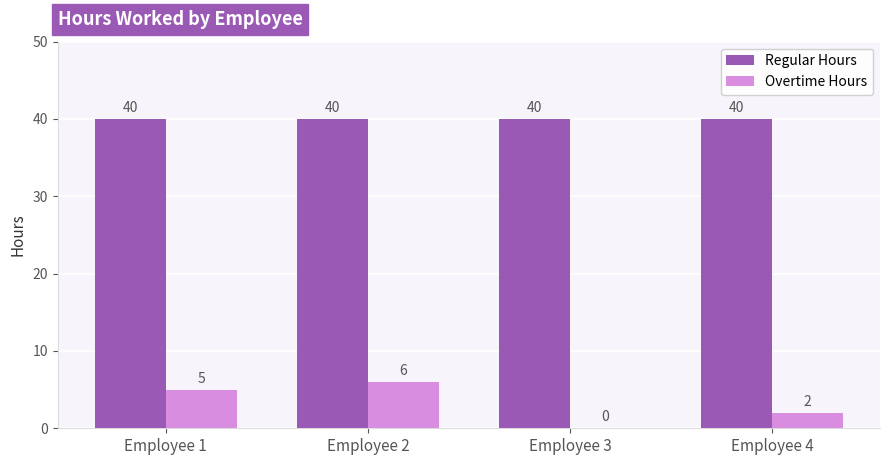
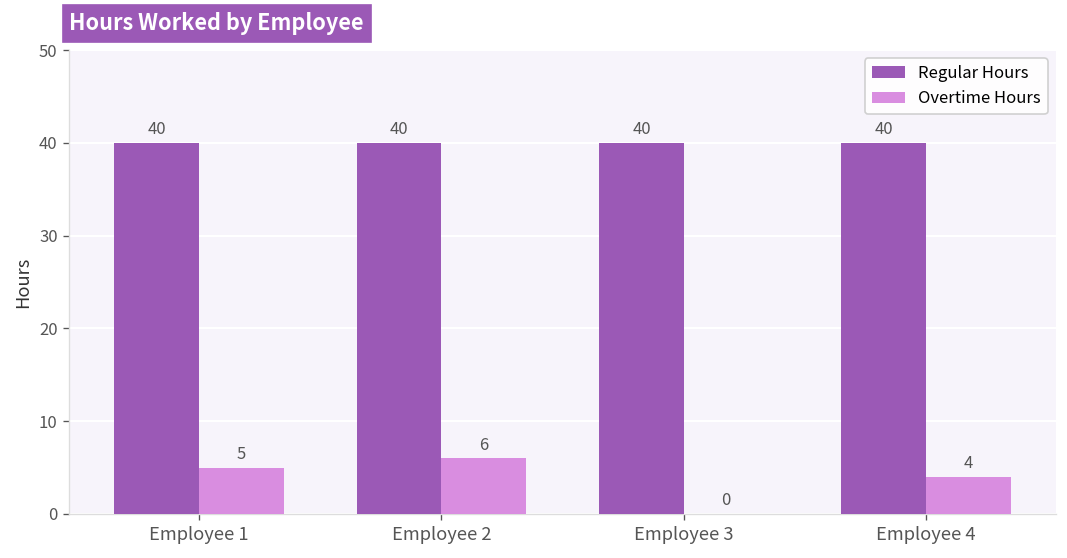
Overtime Hours, Employee 4: 2 -> 4
